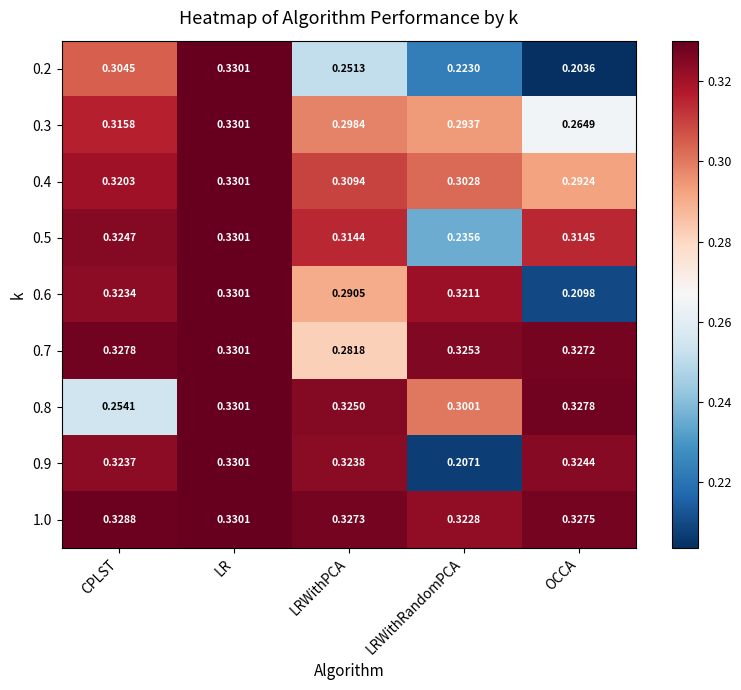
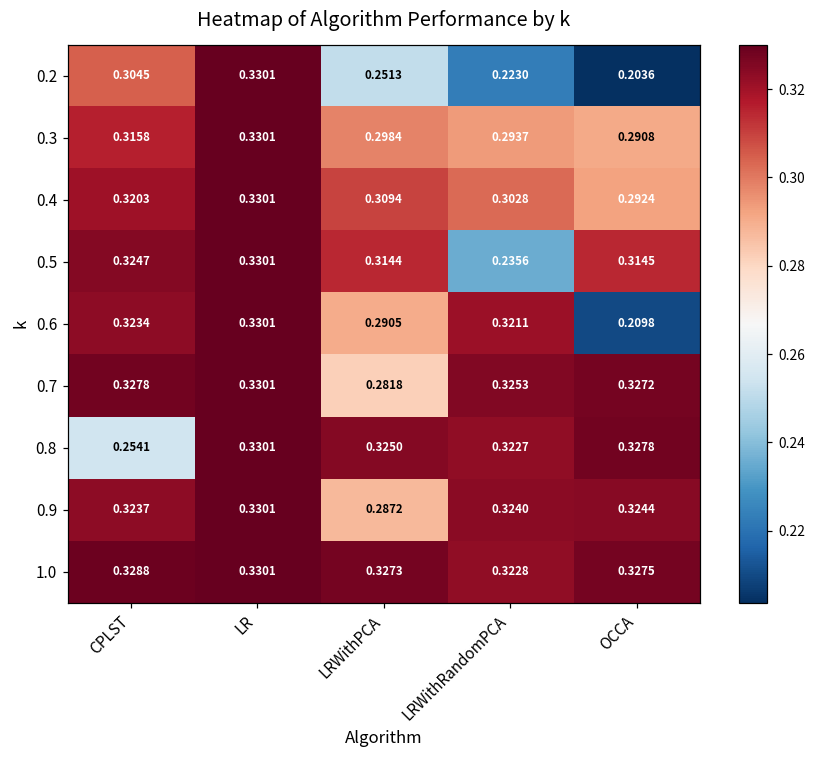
0.3, OCCA: 0.2649 -> 0.2908
0.8, LRWithRandomPCA: 0.3001 -> 0.3227
0.9, LRWithPCA: 0.3238 -> 0.2872
0.9, LRWithRandomPCA: 0.2071 -> 0.3240
